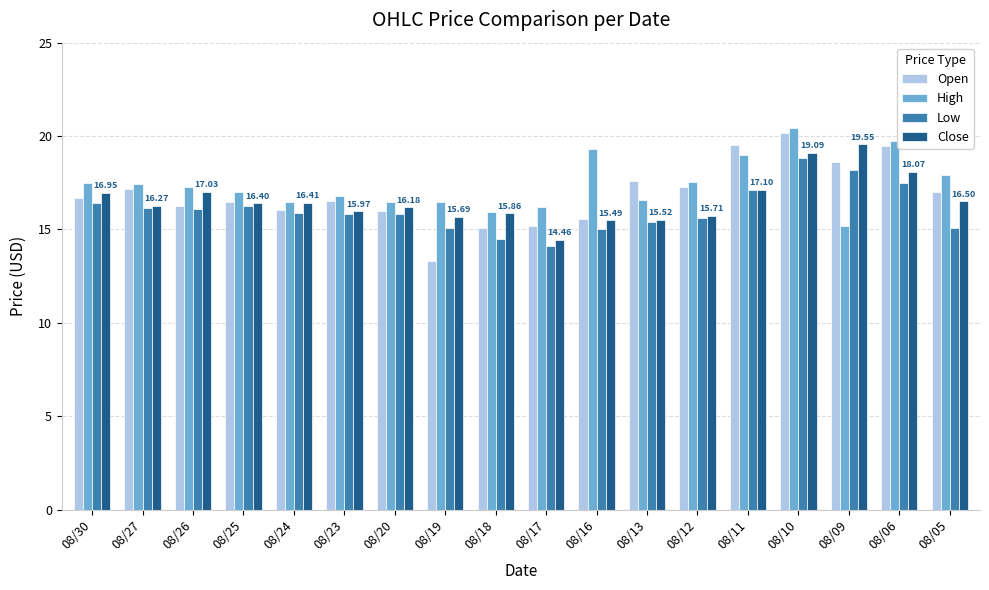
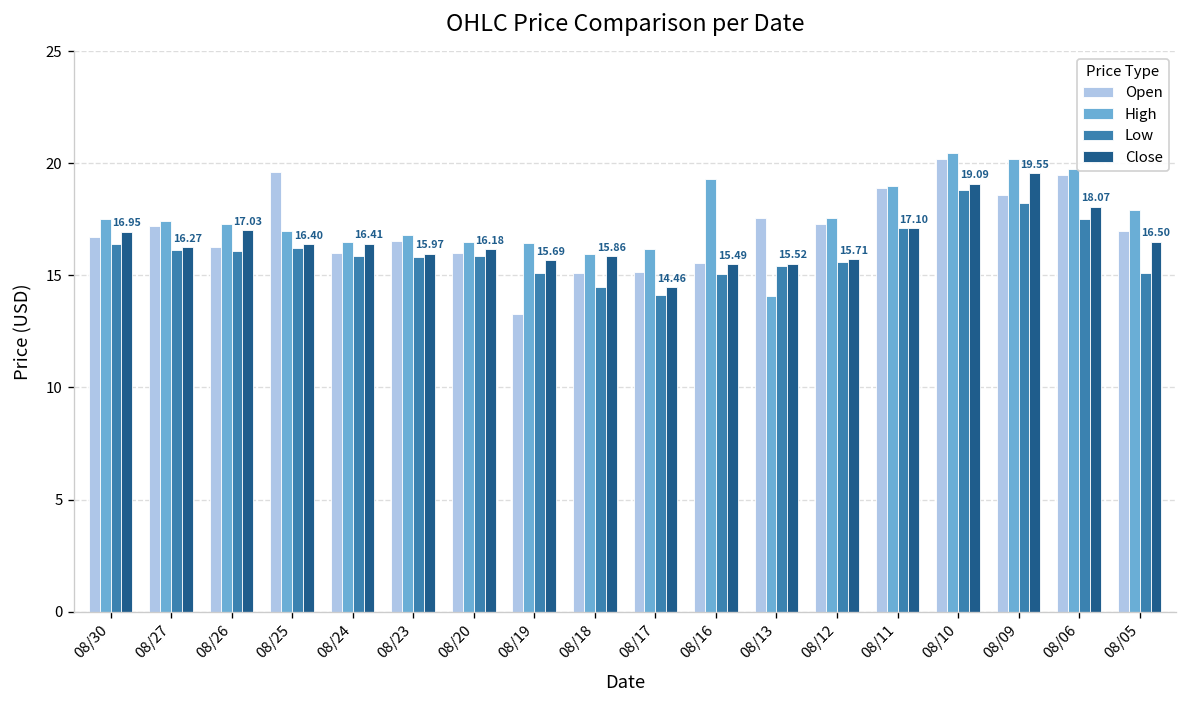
Open, 08/25: 16.5 -> 19.6
High, 08/13: 16.6 -> 14.1
Open, 08/11: 19.5 -> 18.9
High, 08/09: 15.2 -> 20.2
